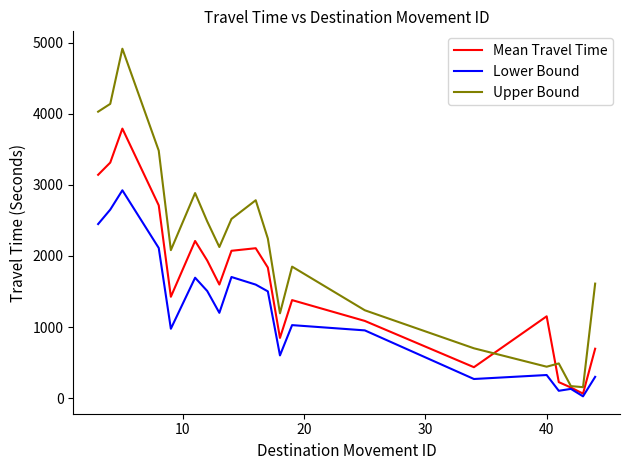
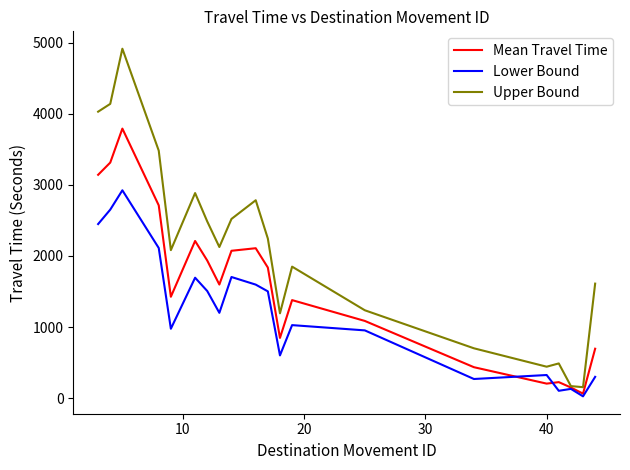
Mean Travel Time, 40: 1200 -> 200
